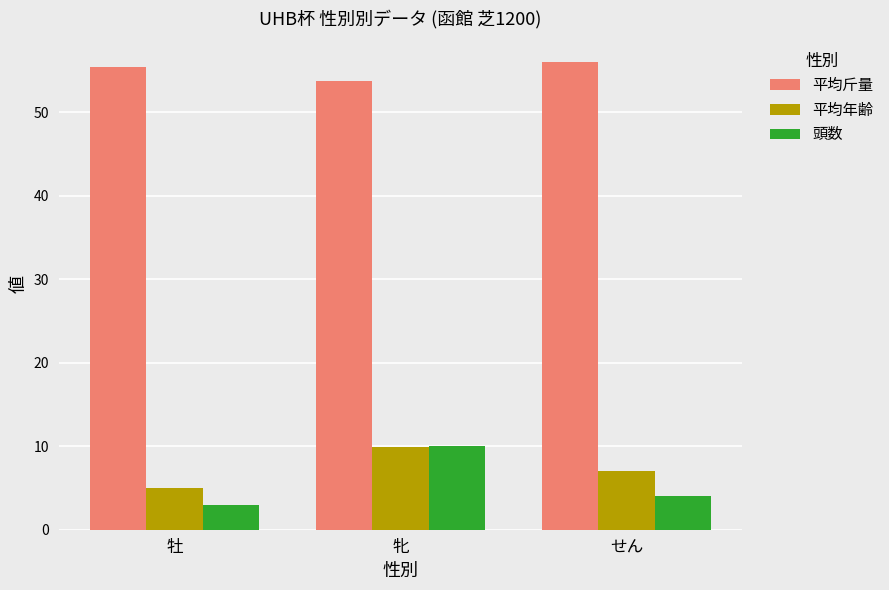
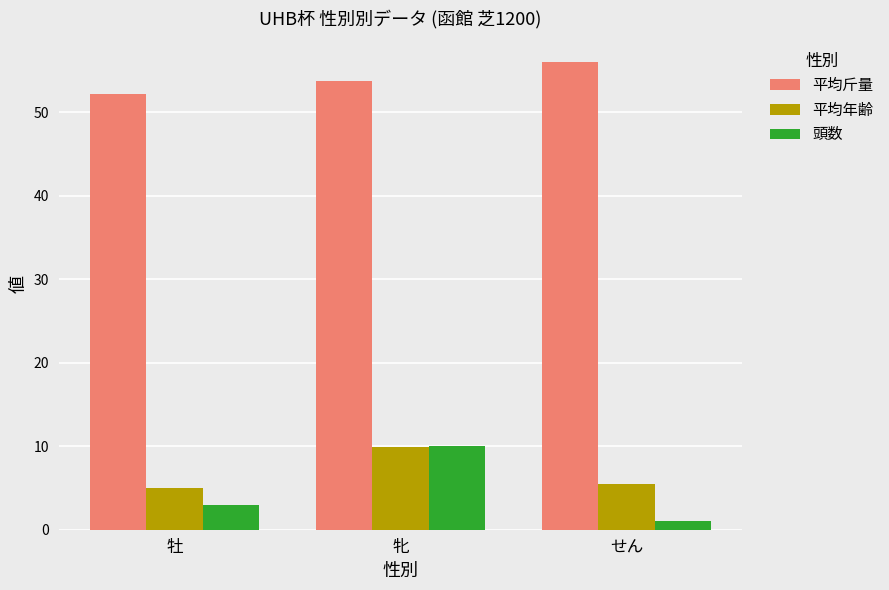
平均斤量, 牡: 55 -> 52
平均年齢, せん: 7 -> 6
頭数, せん: 4 -> 1
